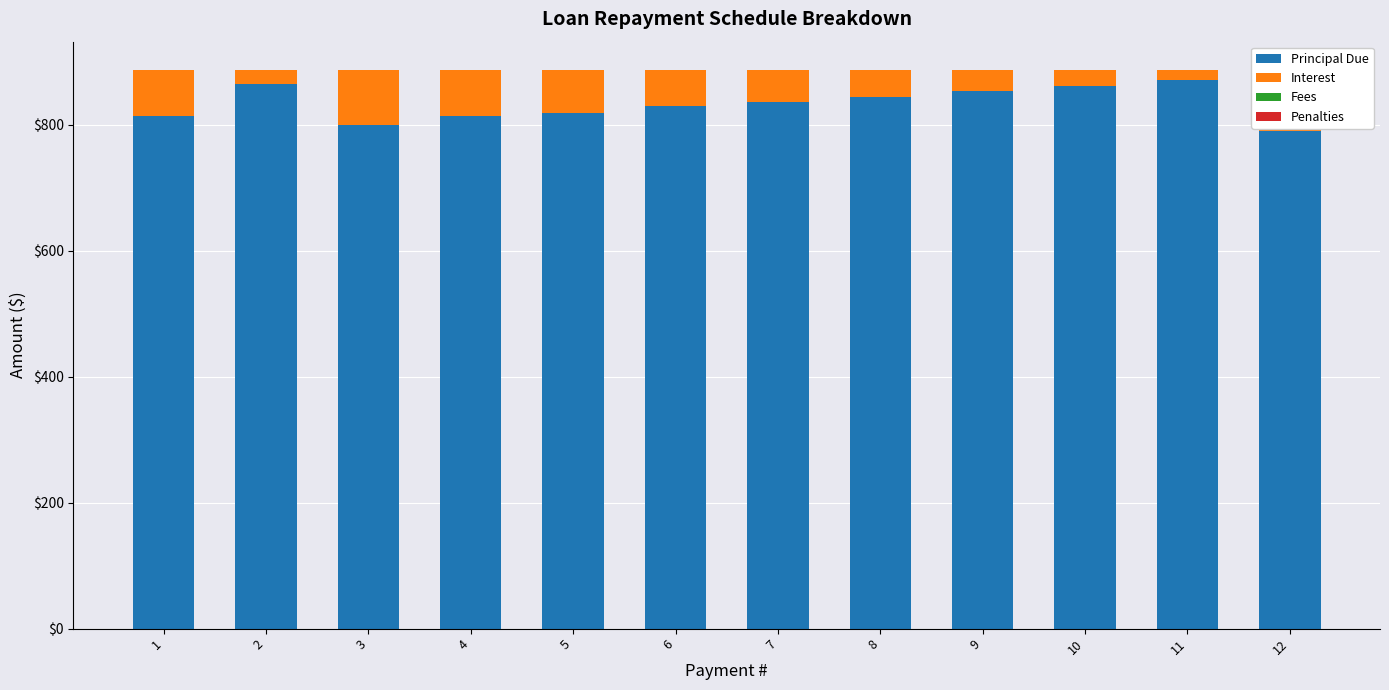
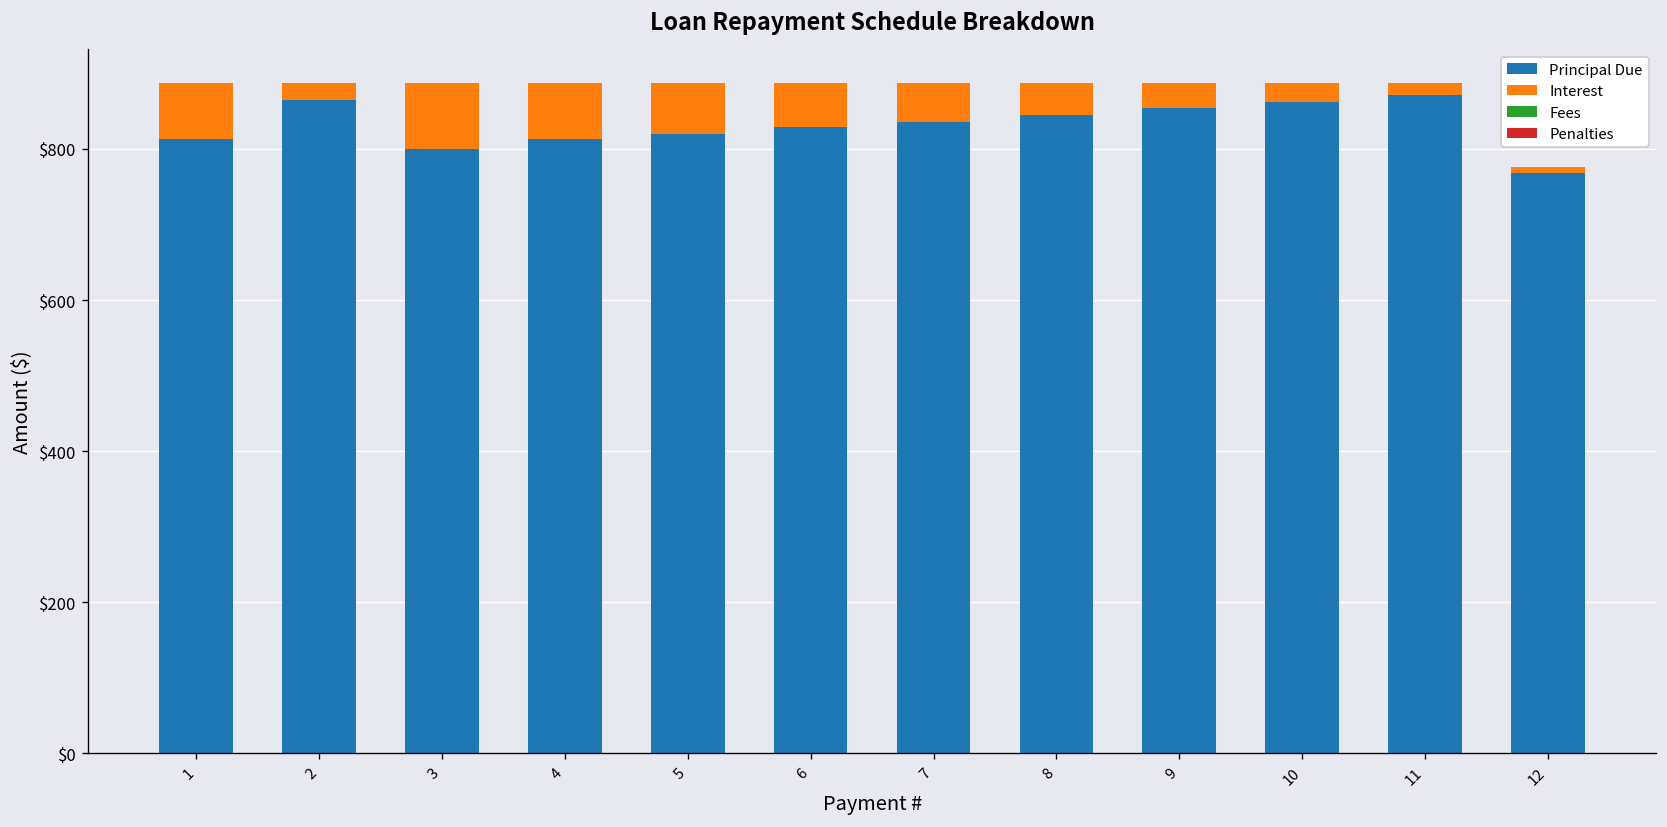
Principal Due, 12: $790 -> $770
